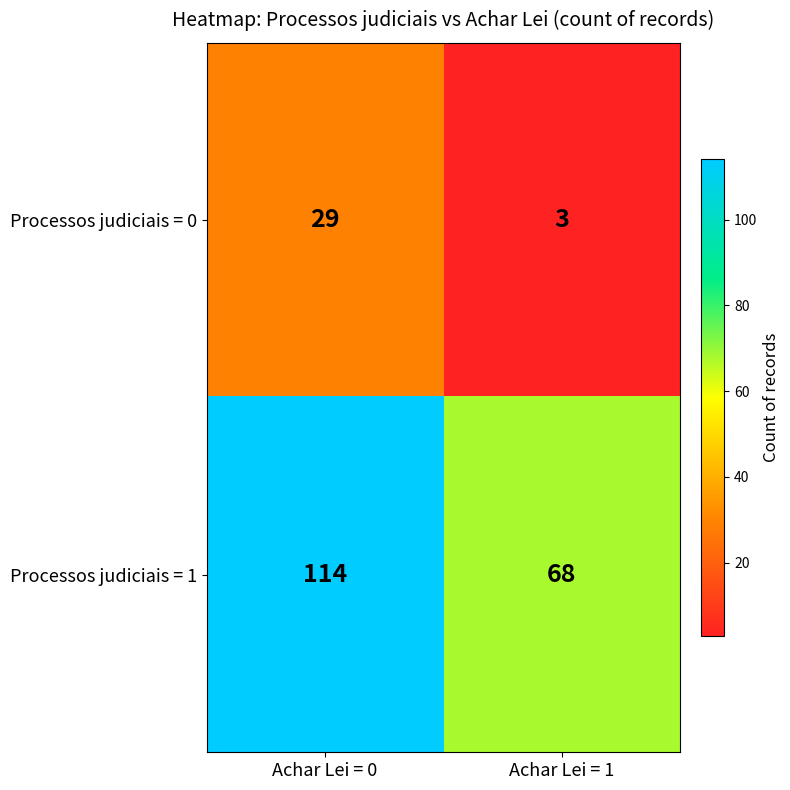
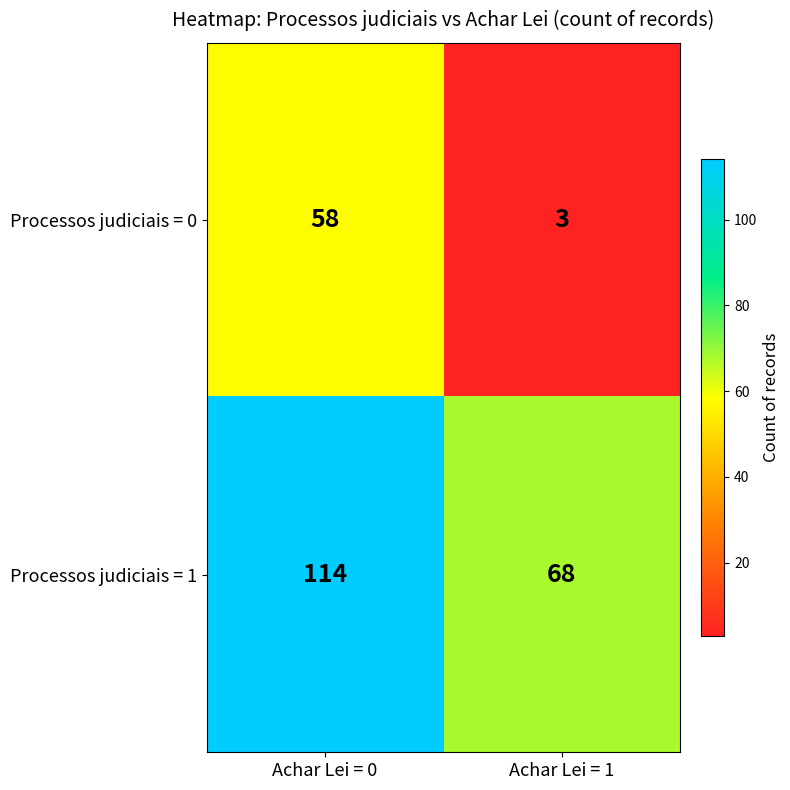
Processos judiciais = 0, Achar Lei = 0: 29 -> 58
